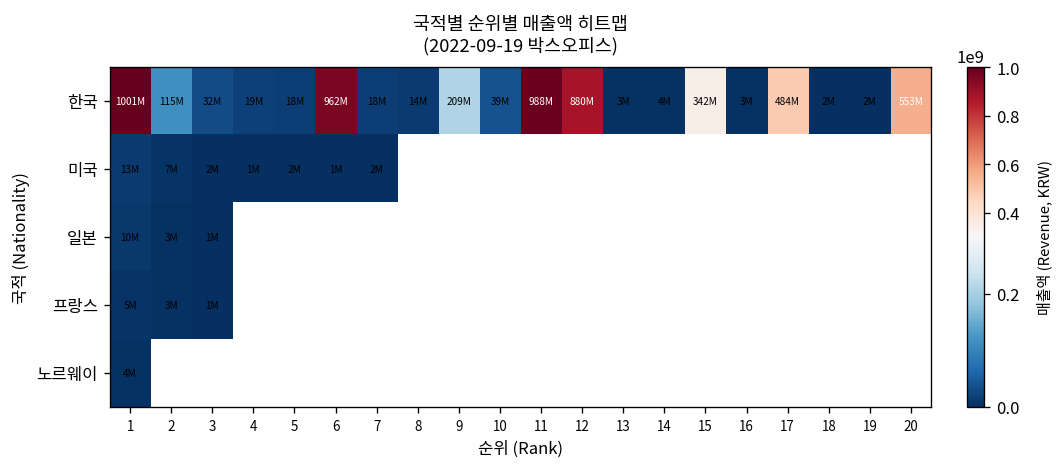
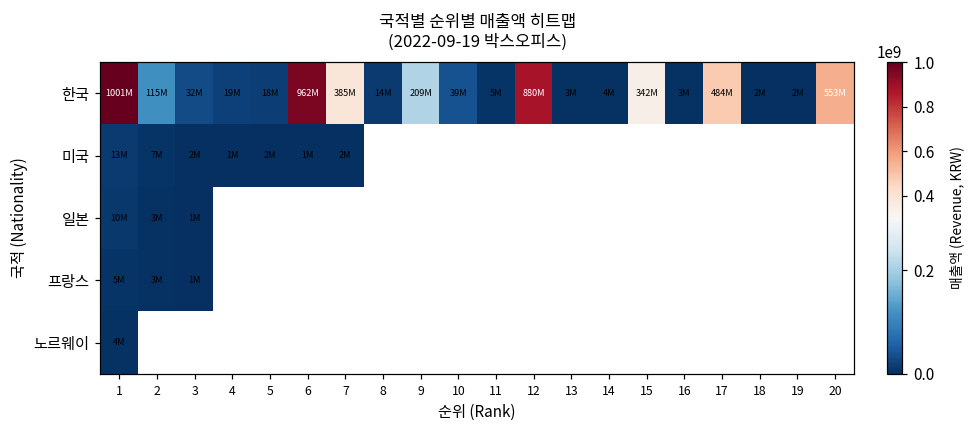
한국, 7: 18M -> 385M
한국, 11: 988M -> 5M
